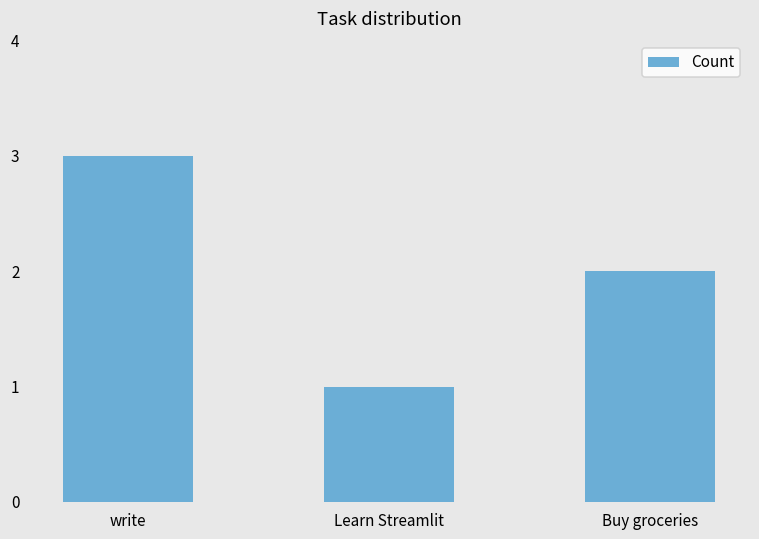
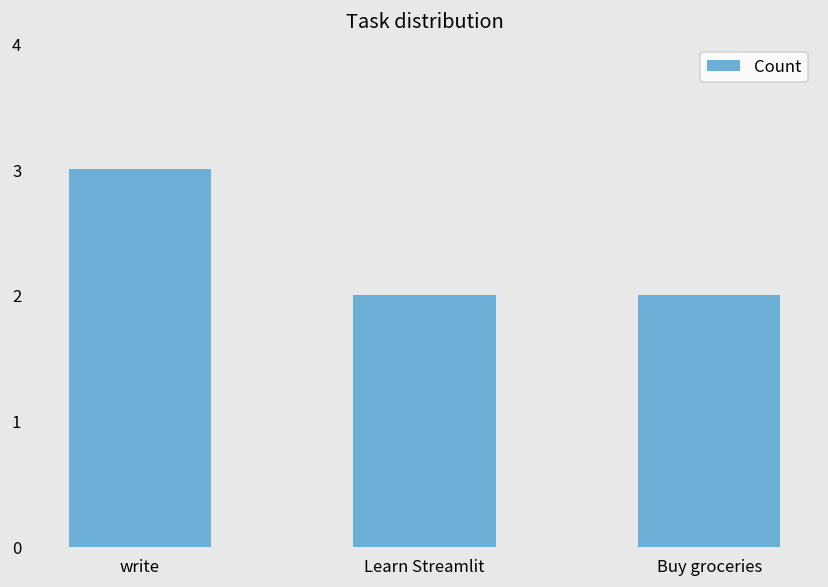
Learn Streamlit: 1 -> 2
